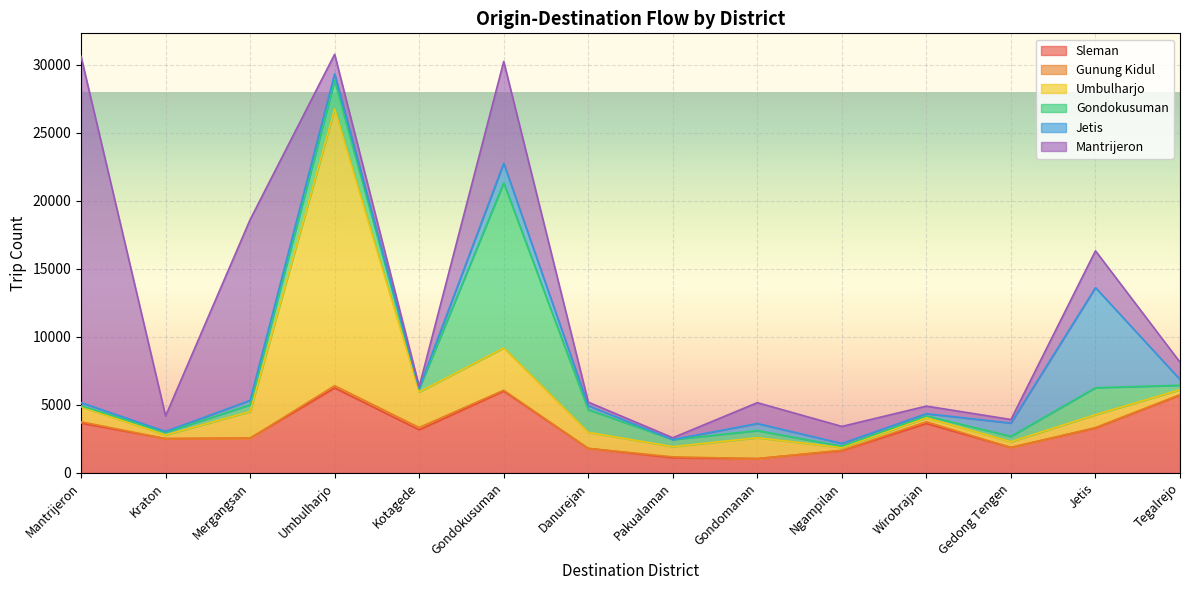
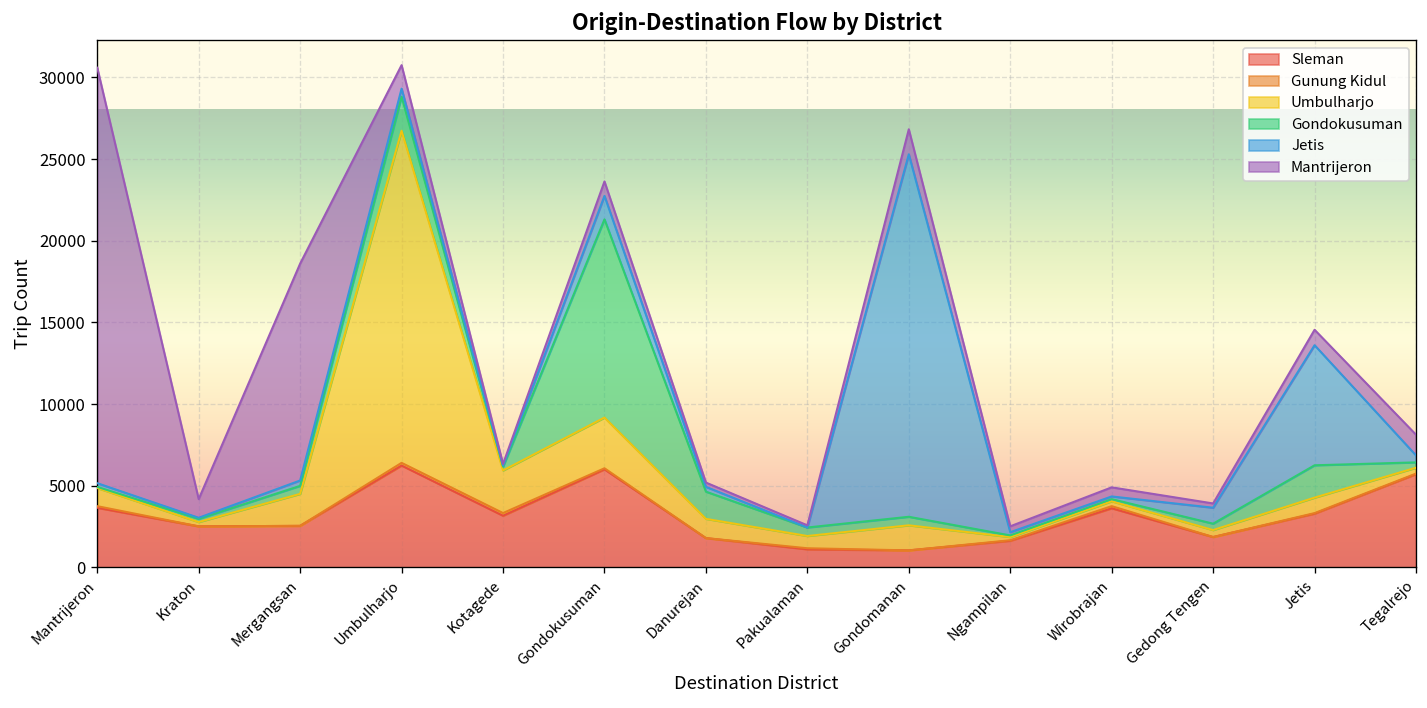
Mantrijeron, Gondokusuman: 7500 -> 900
Jetis, Gondomanan: 500 -> 22200
Mantrijeron, Ngampilan: 1300 -> 400
Mantrijeron, Jetis: 2700 -> 900
